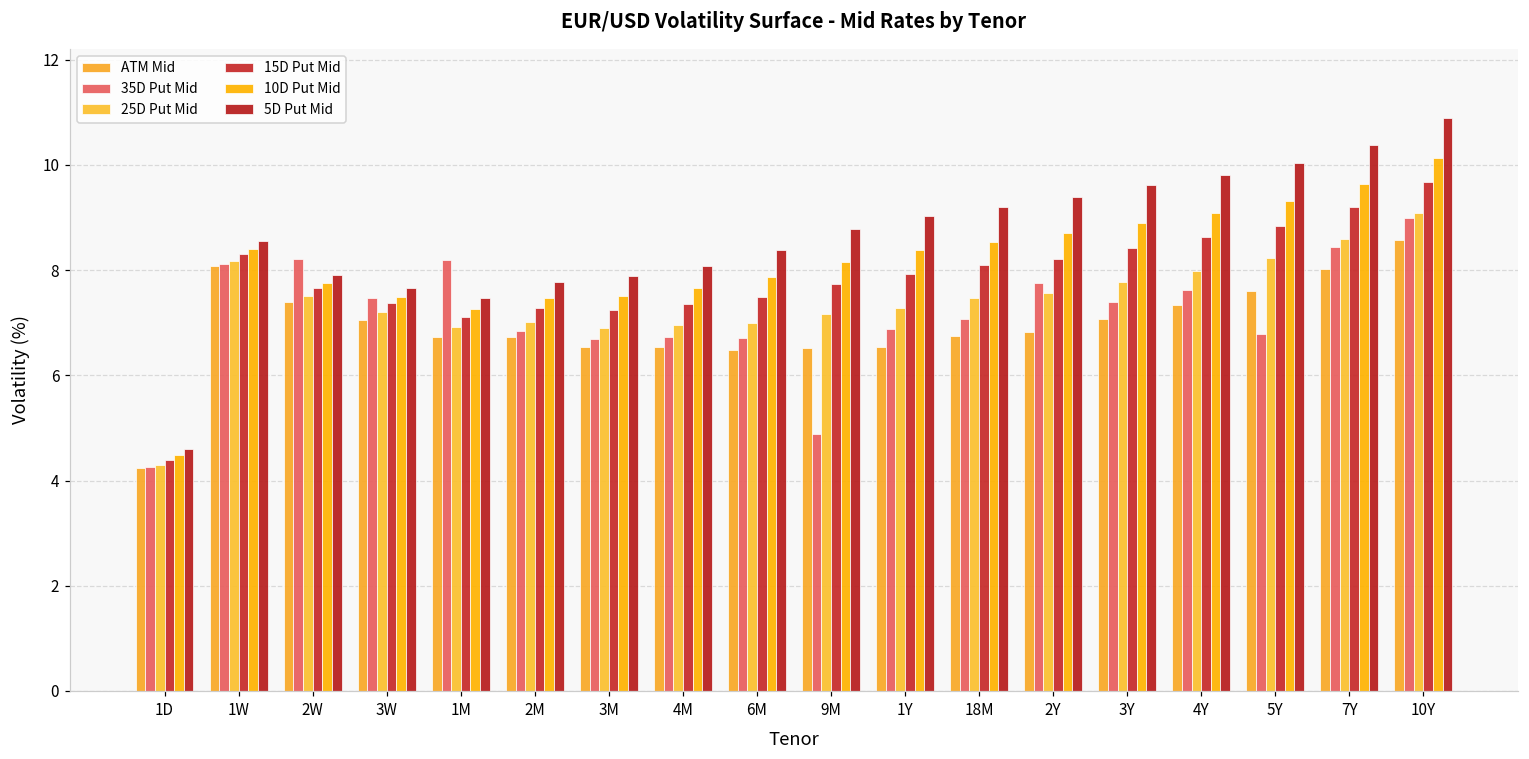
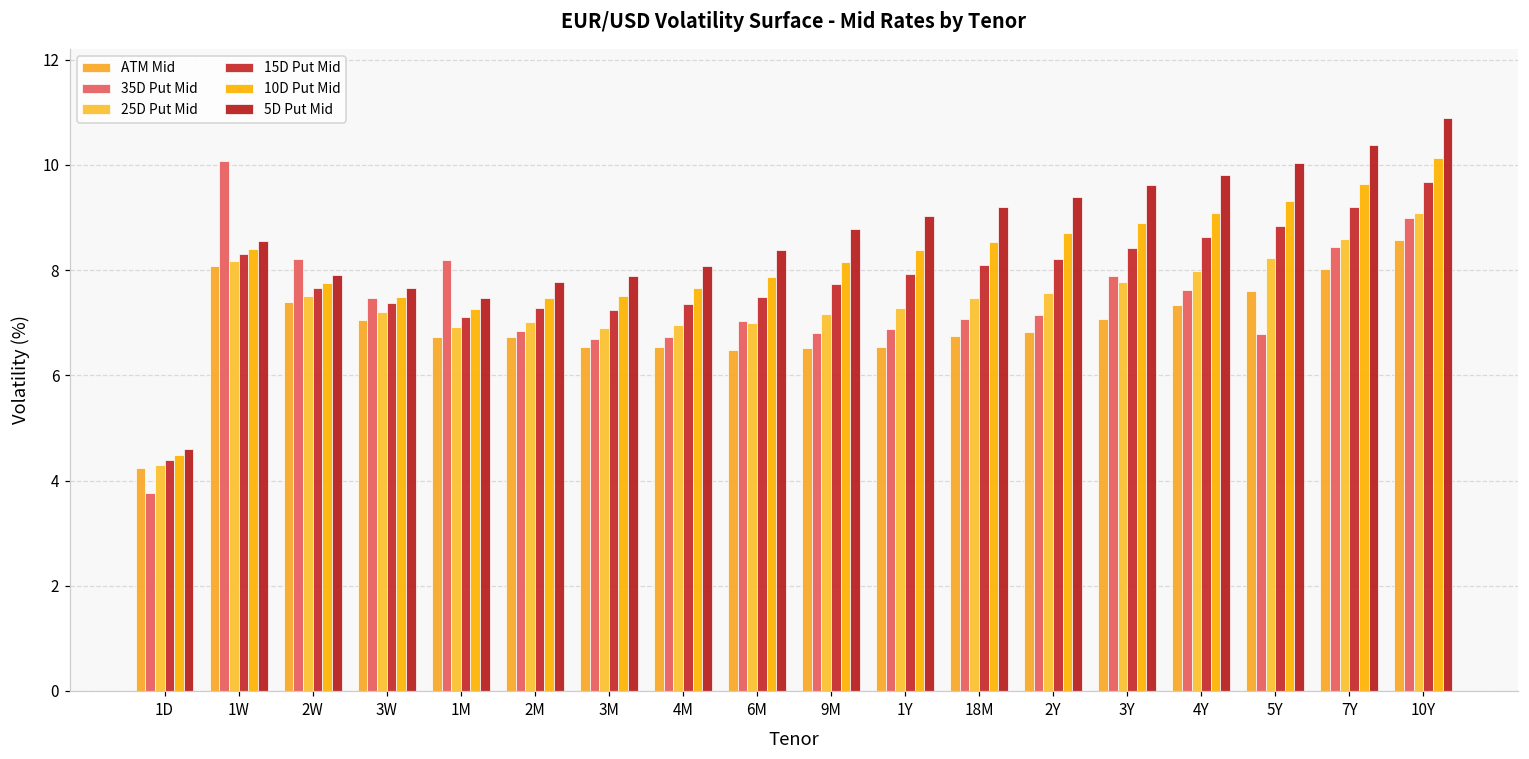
35D Put Mid, 1D: 4.2 -> 3.8
35D Put Mid, 1W: 8.1 -> 10.1
35D Put Mid, 6M: 6.7 -> 7.0
35D Put Mid, 9M: 4.9 -> 6.8
35D Put Mid, 2Y: 7.8 -> 7.2
35D Put Mid, 3Y: 7.4 -> 7.9
